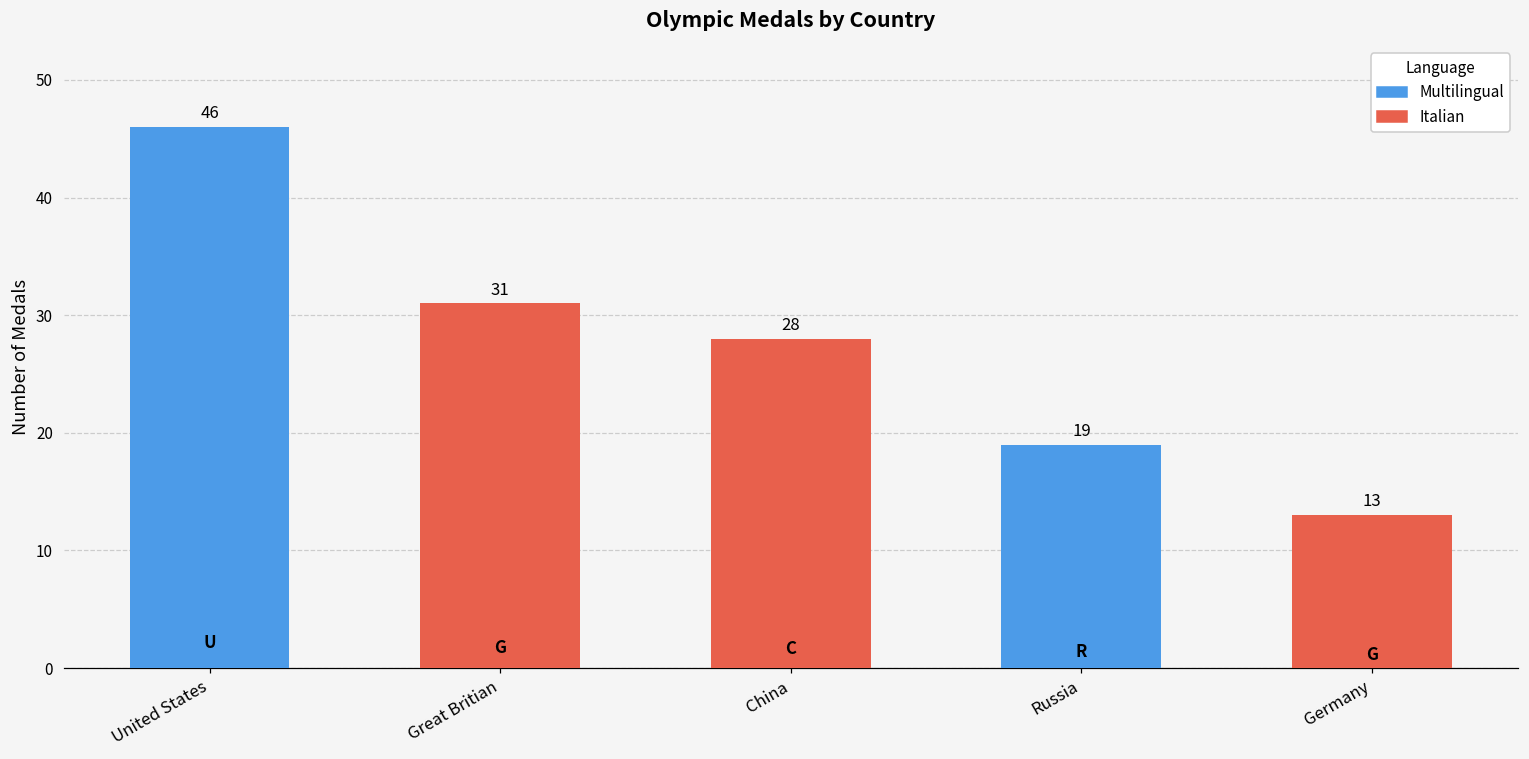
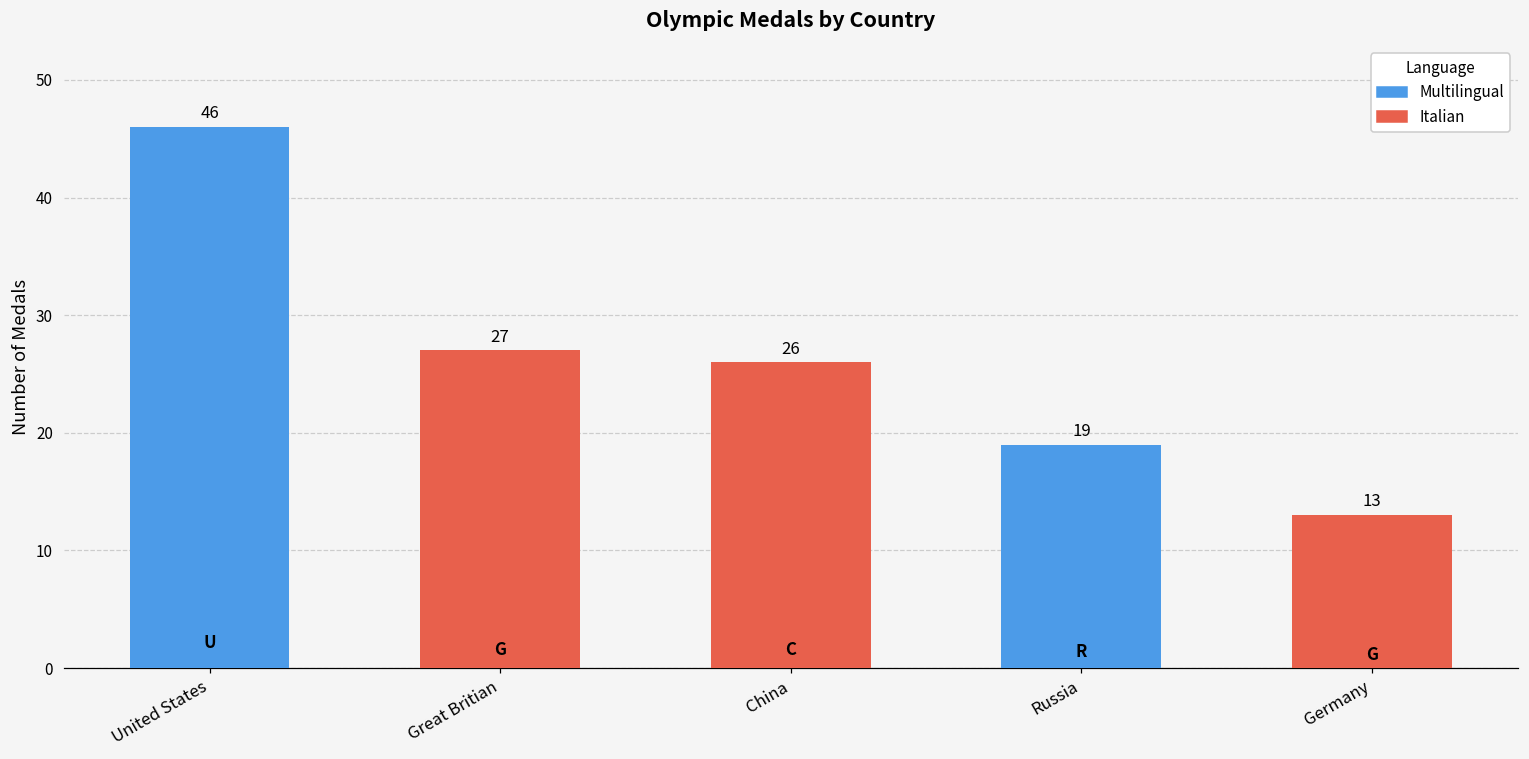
Great Britian: 31 -> 27
China: 28 -> 26
